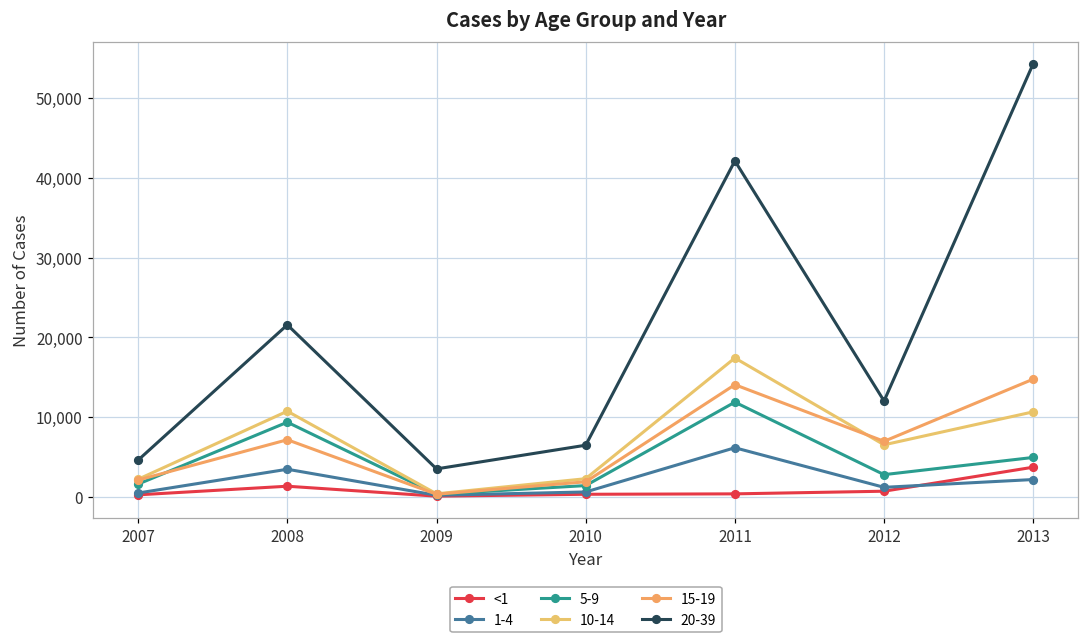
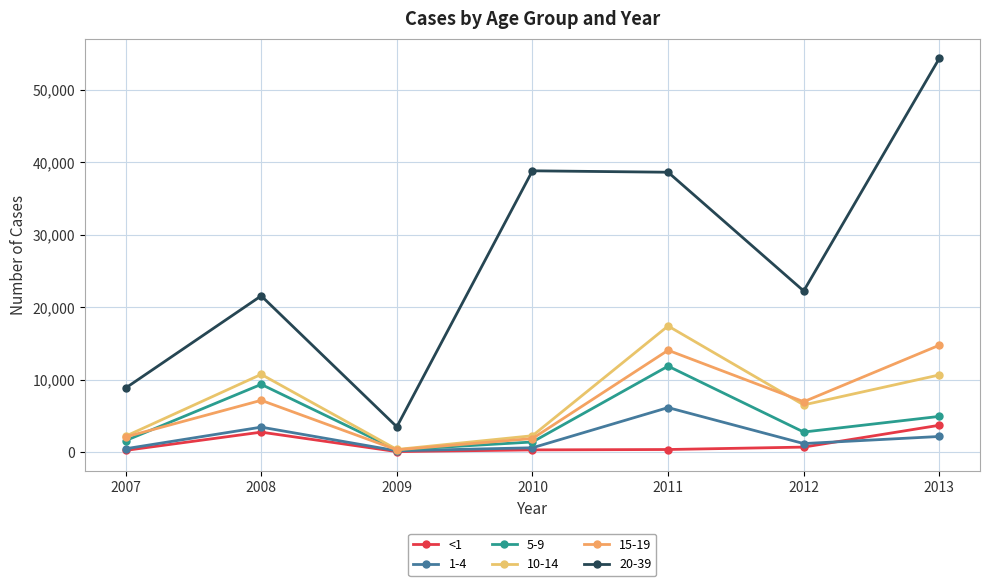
20-39, 2007: 5,000 -> 9,000
<1, 2008: 1,000 -> 3,000
20-39, 2010: 6,000 -> 39,000
20-39, 2011: 42,000 -> 39,000
20-39, 2012: 12,000 -> 22,000
